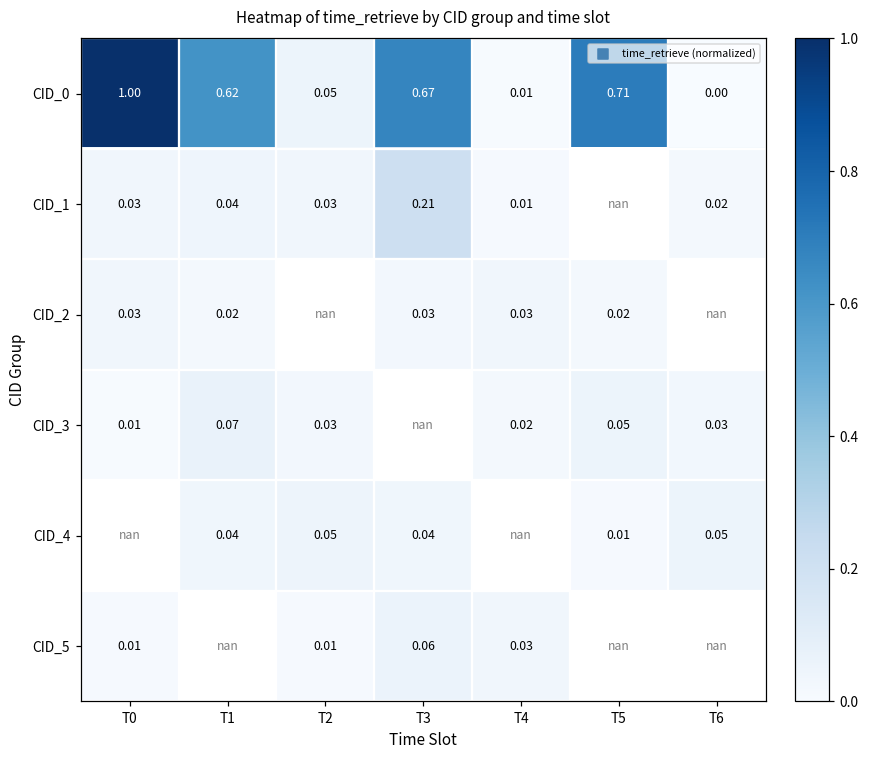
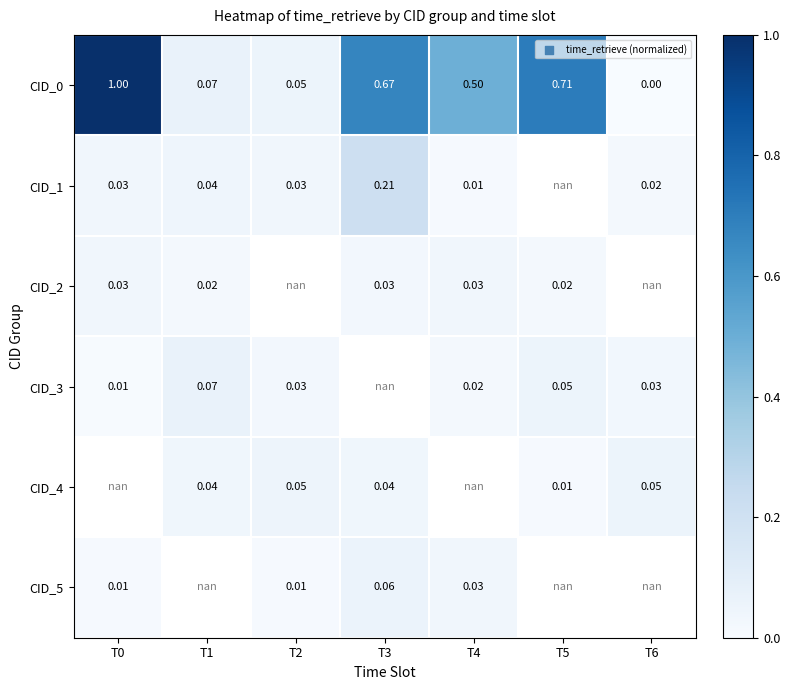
CID_0, T1: 0.62 -> 0.07
CID_0, T4: 0.01 -> 0.50
